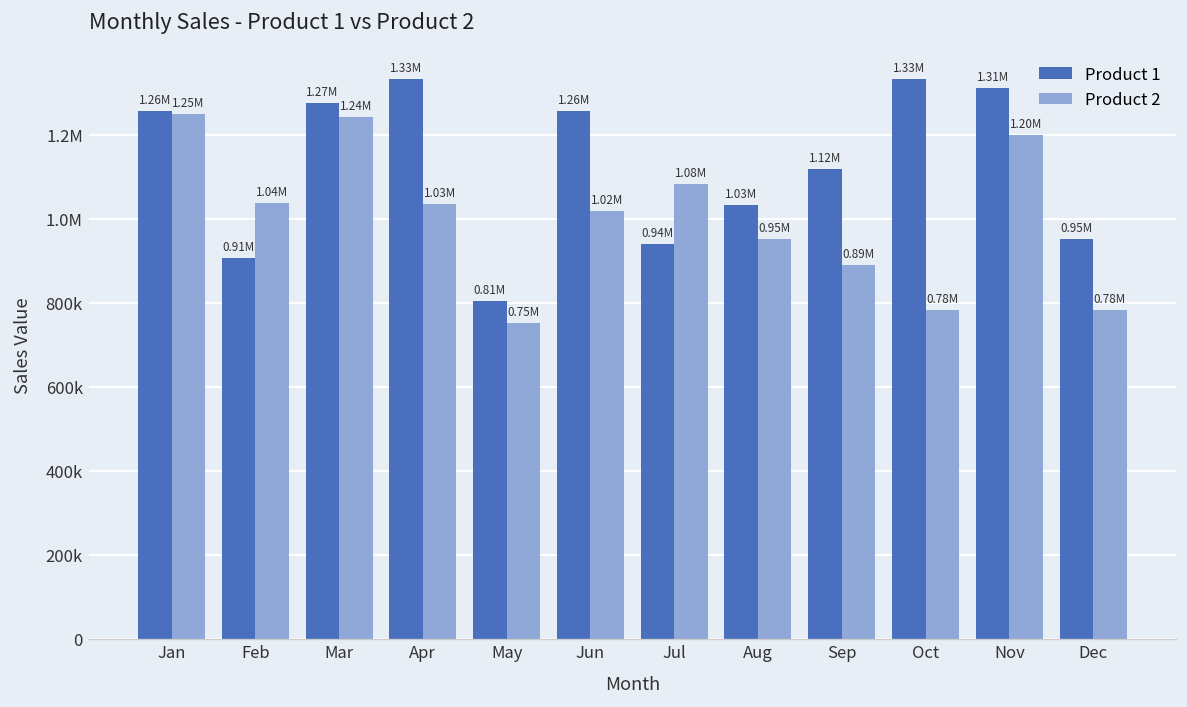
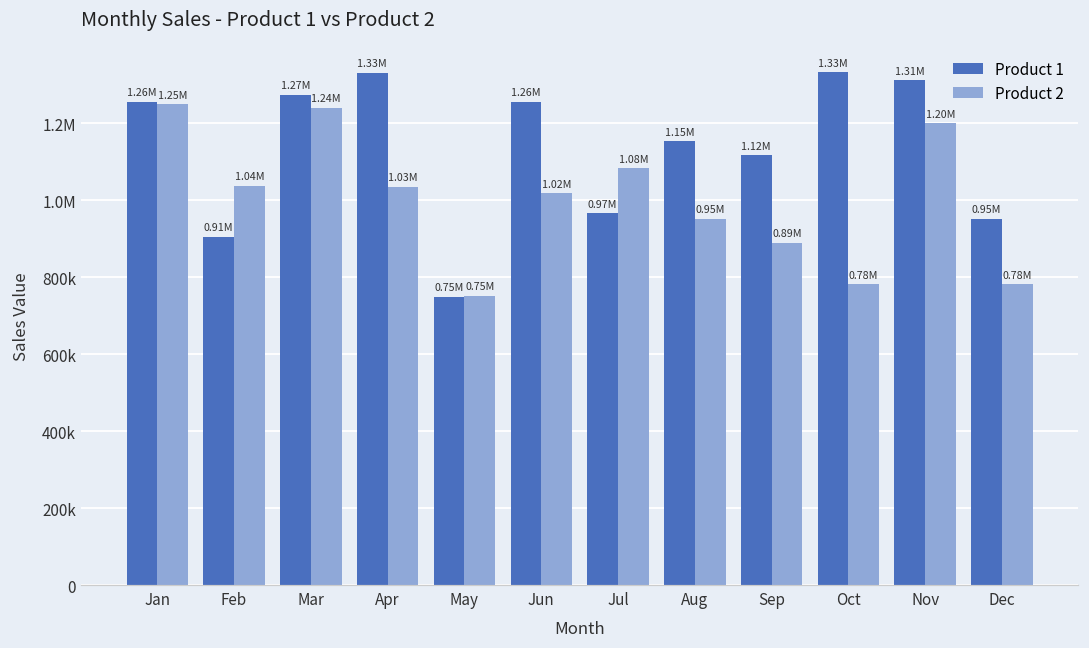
Product 1, May: 0.81M -> 0.75M
Product 1, Jul: 0.94M -> 0.97M
Product 1, Aug: 1.03M -> 1.15M
